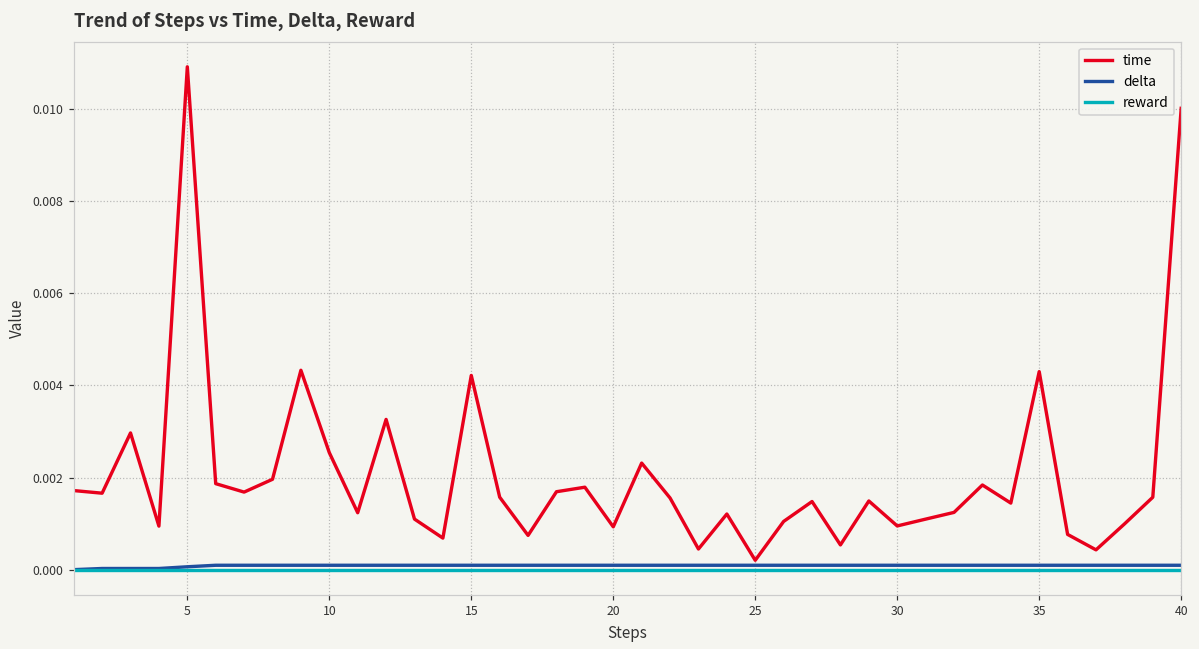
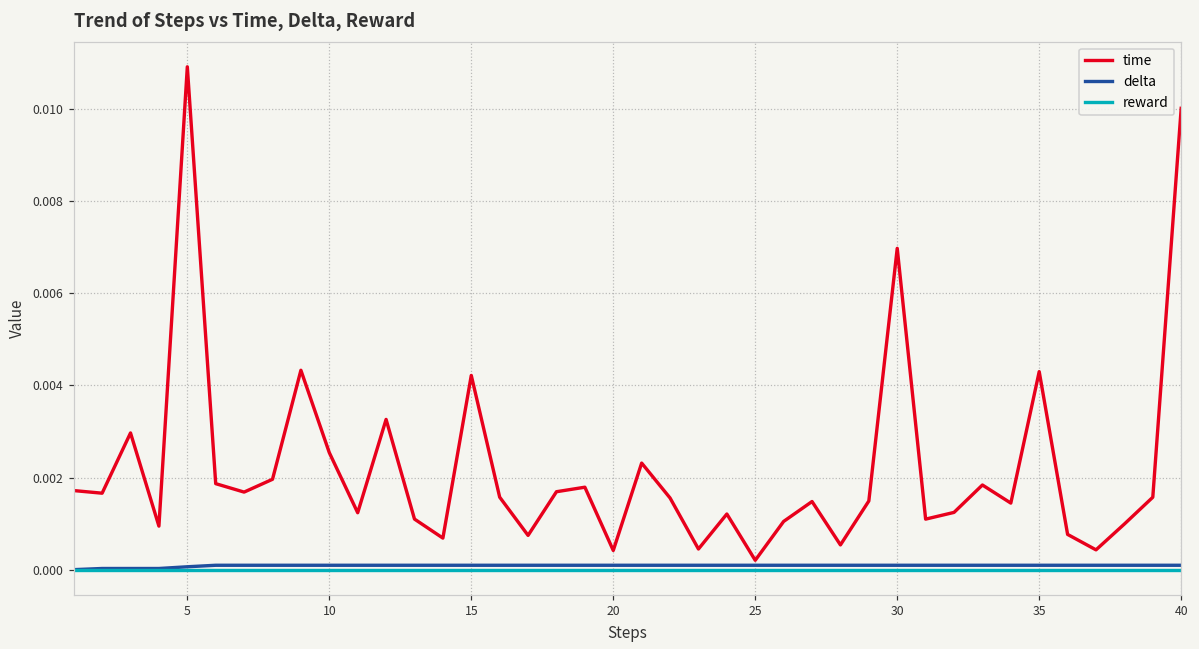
time, 20: 0.0009 -> 0.0004
time, 30: 0.0009 -> 0.0070
